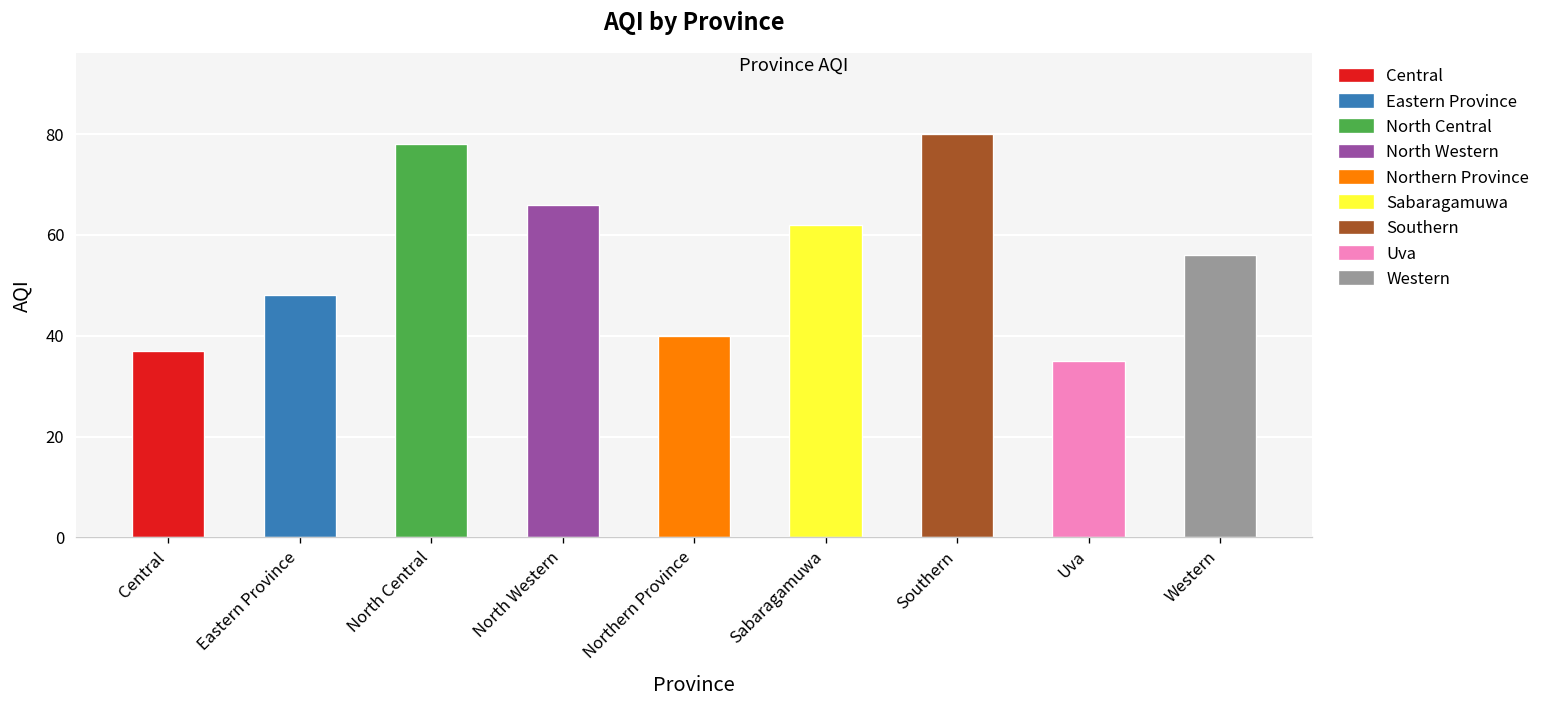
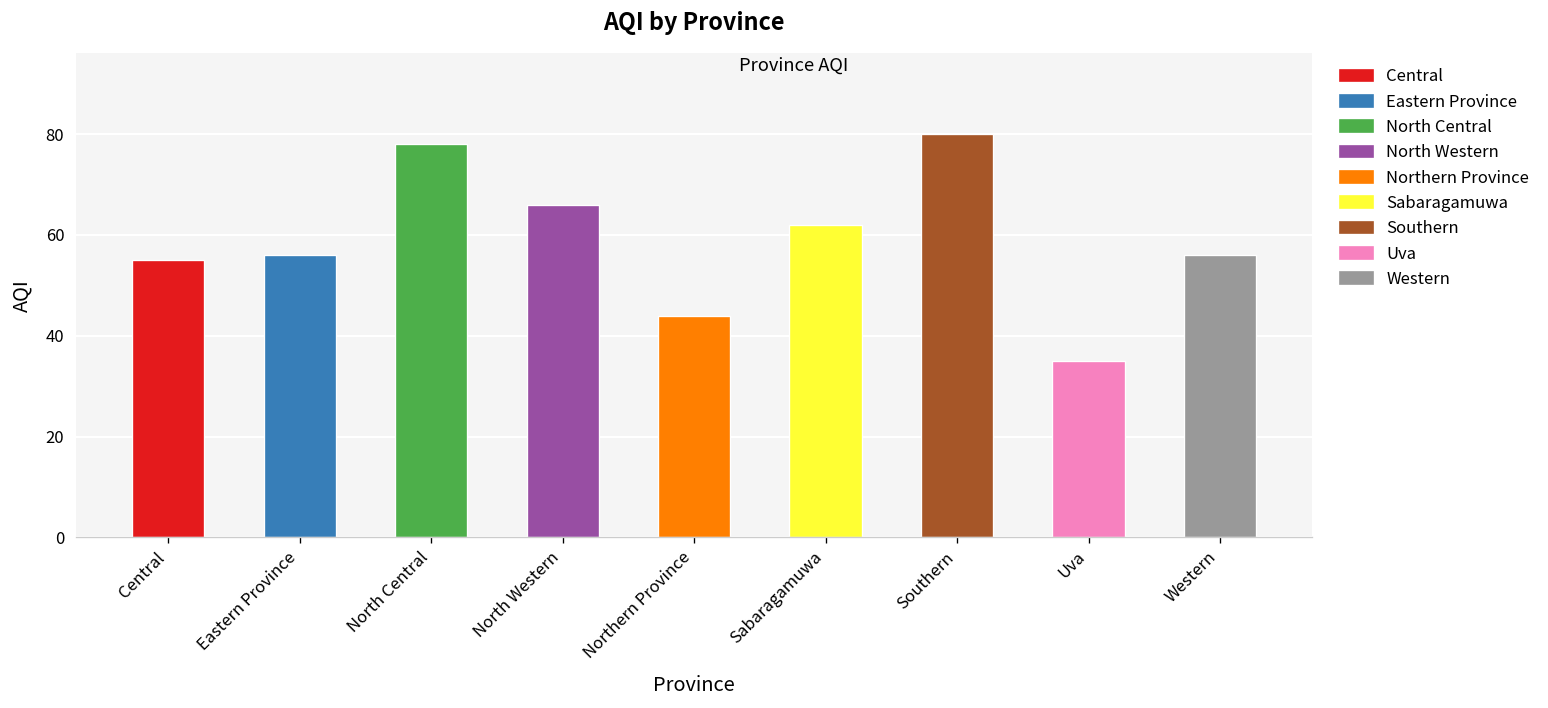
Central: 37 -> 55
Eastern Province: 48 -> 56
Northern Province: 40 -> 44
